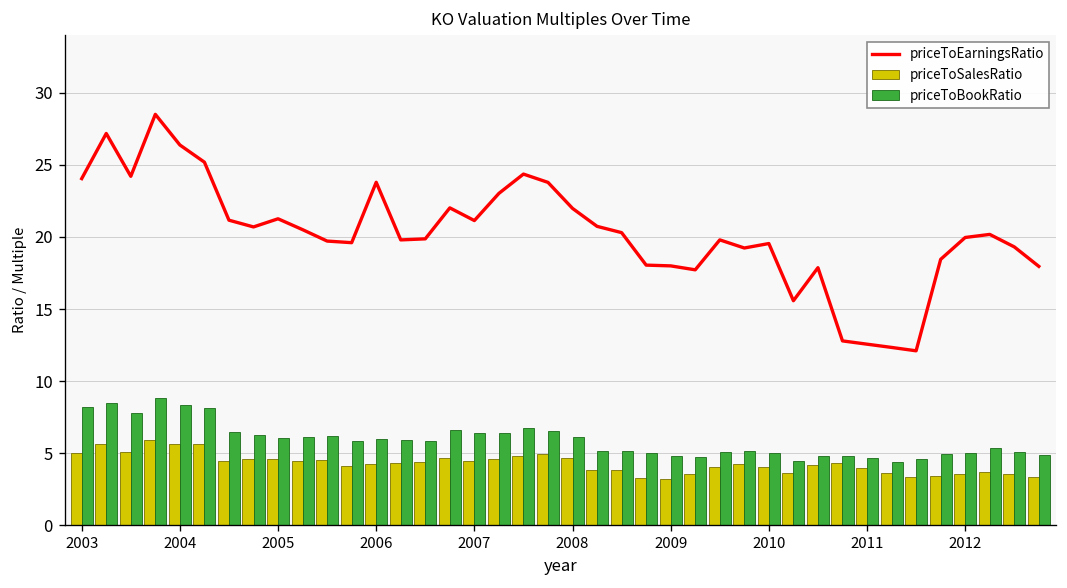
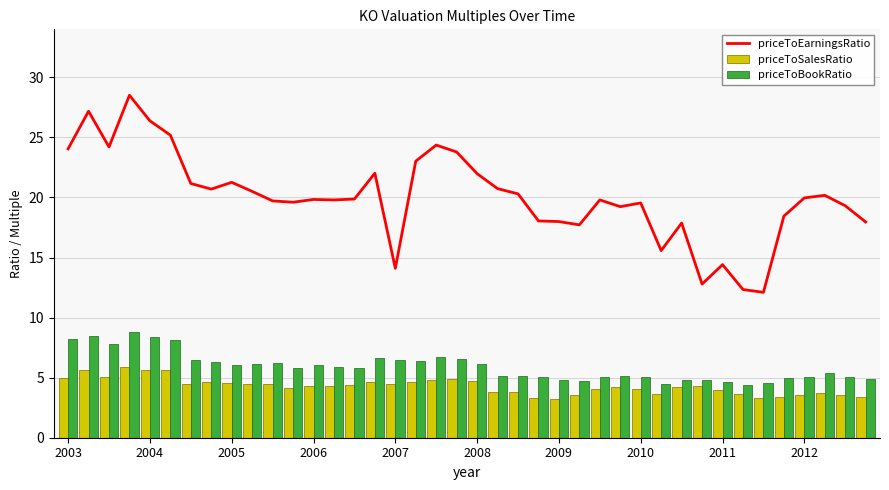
priceToEarningsRatio, 2006: 23.8 -> 19.8
priceToEarningsRatio, 2007: 21.1 -> 14.1
priceToEarningsRatio, 2011: 12.6 -> 14.4
